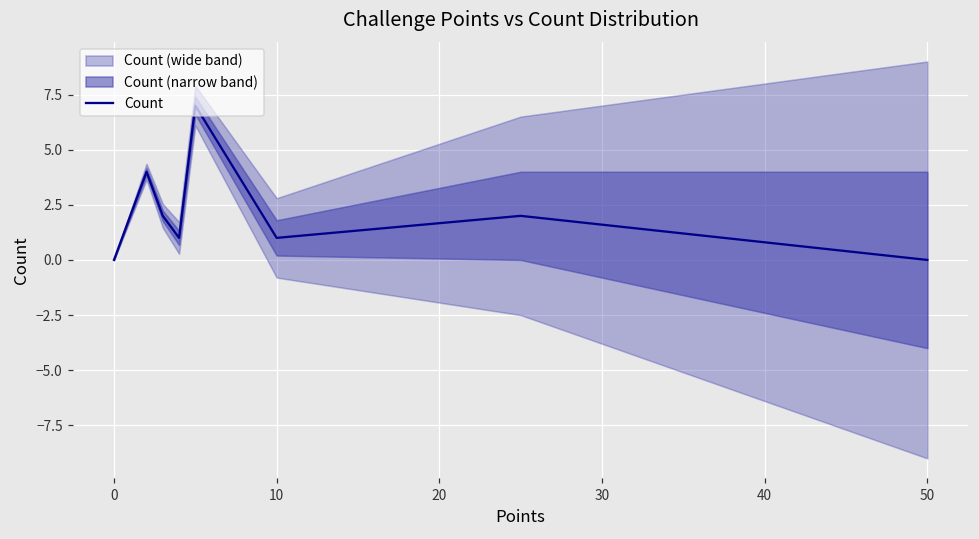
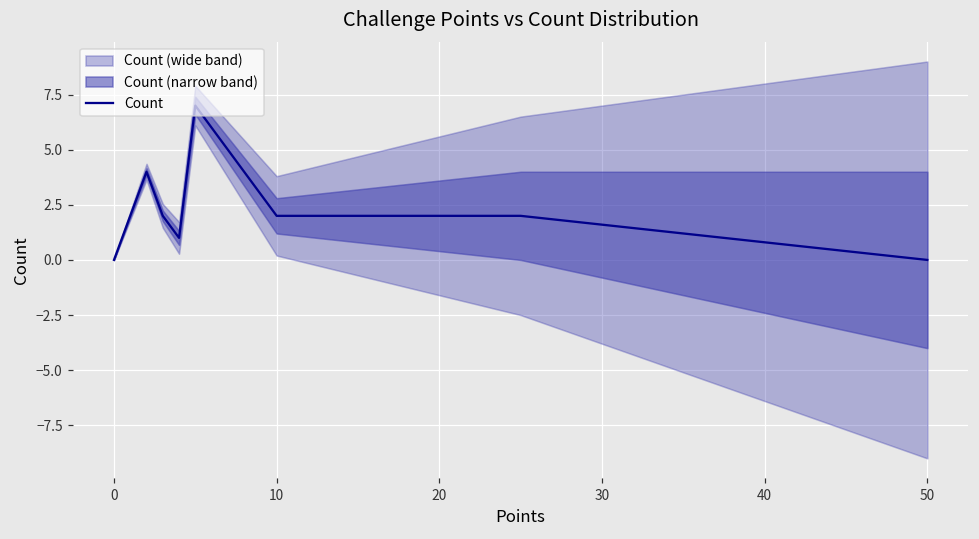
Count, 10: 1 -> 2
